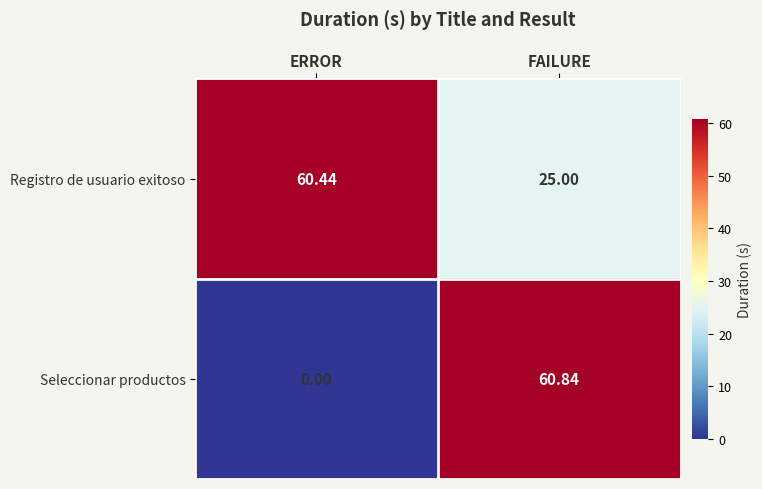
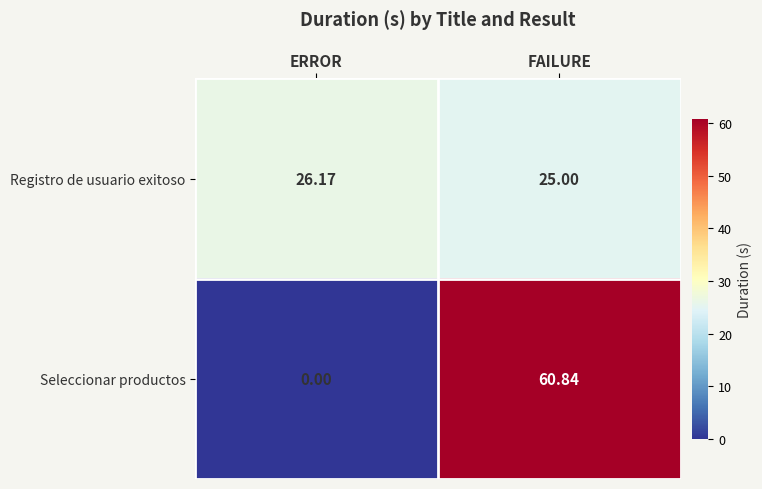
Registro de usuario exitoso, ERROR: 60.44 -> 26.17
